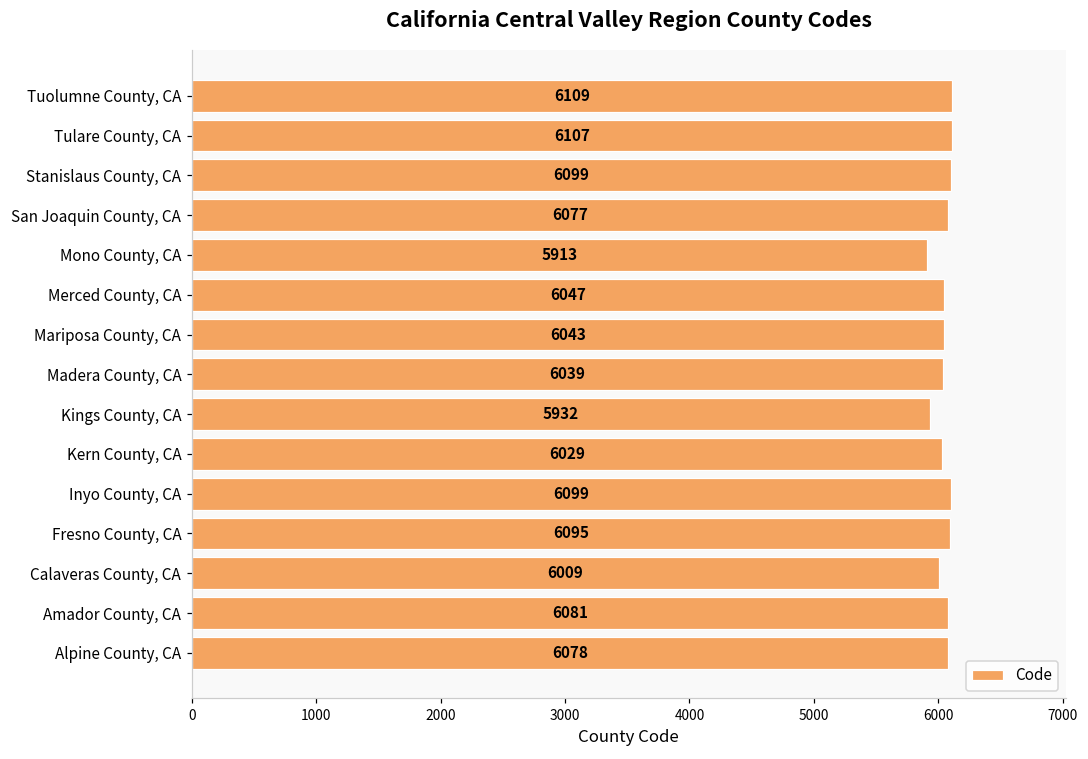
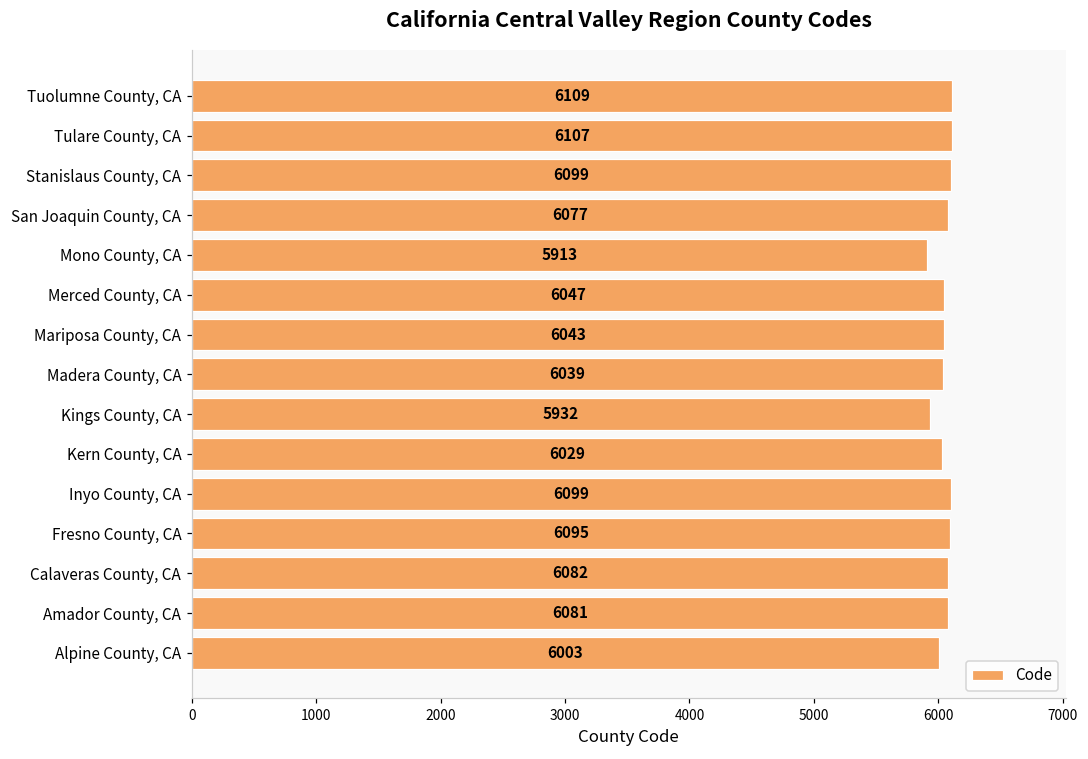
Calaveras County, CA: 6009 -> 6082
Alpine County, CA: 6078 -> 6003
